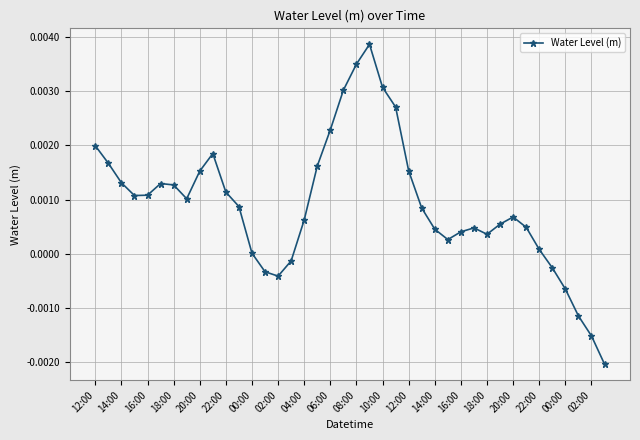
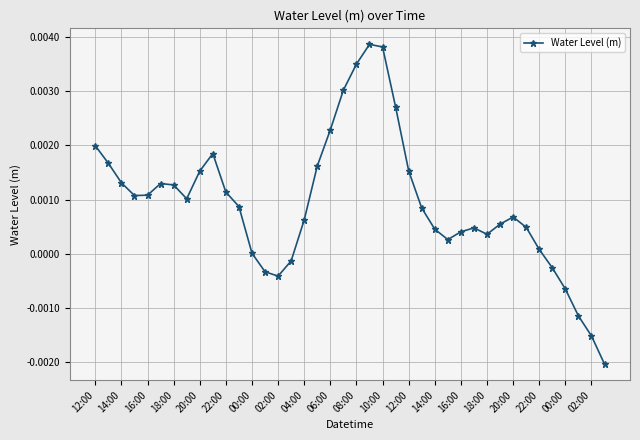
10:00: 0.0031 -> 0.0038
